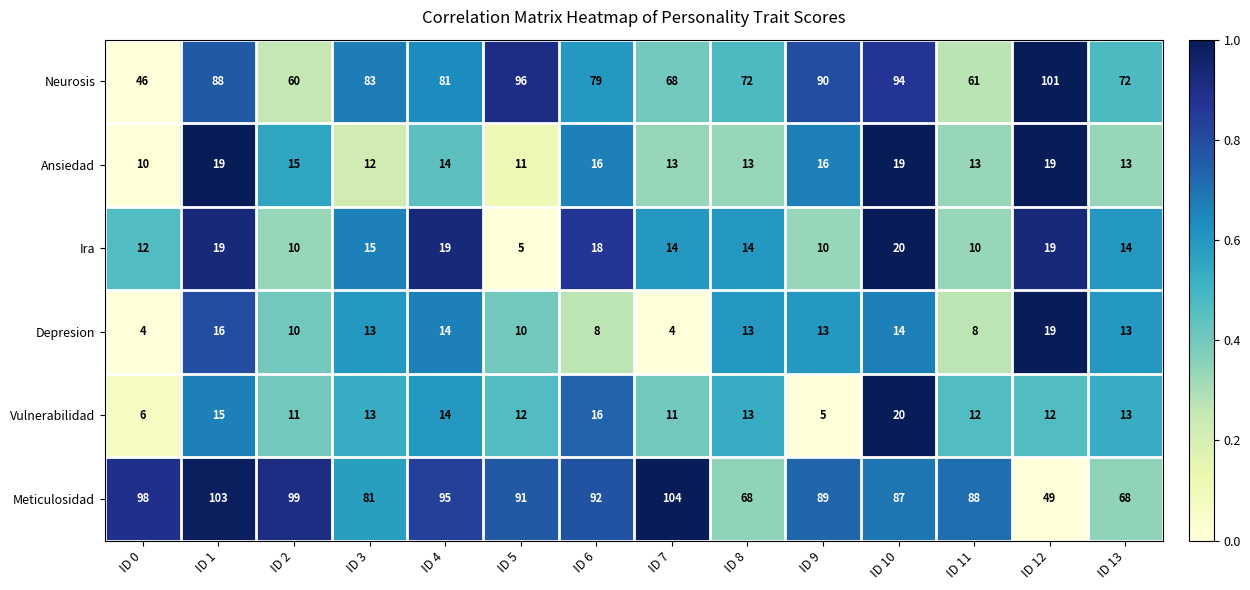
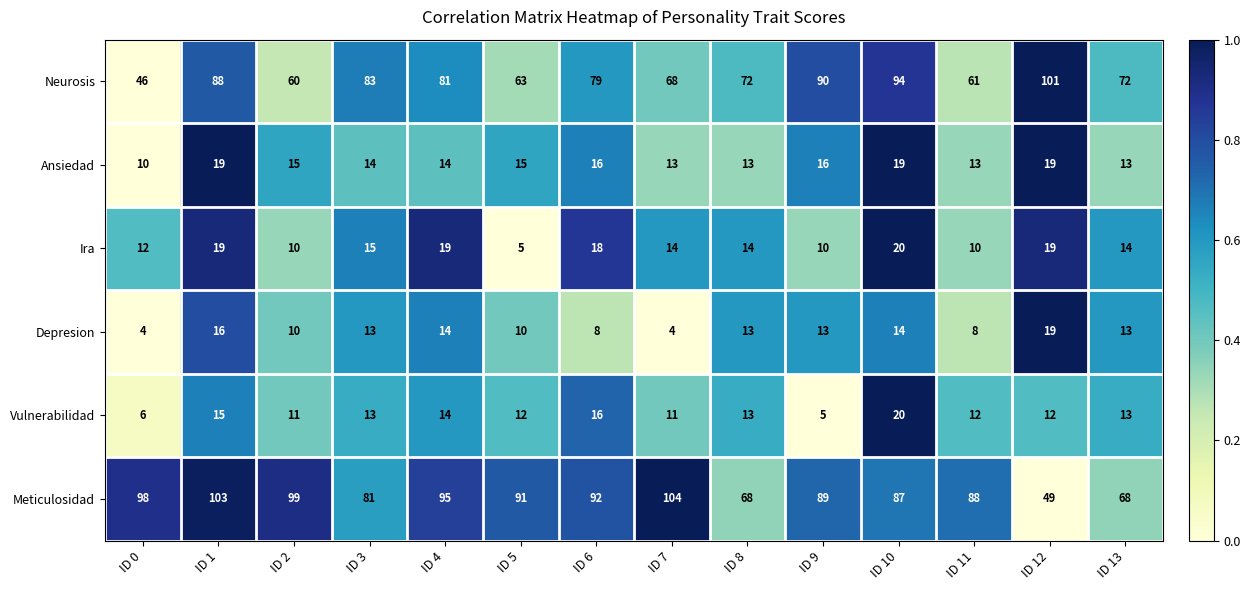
Neurosis, ID 5: 96 -> 63
Ansiedad, ID 3: 12 -> 14
Ansiedad, ID 5: 11 -> 15
